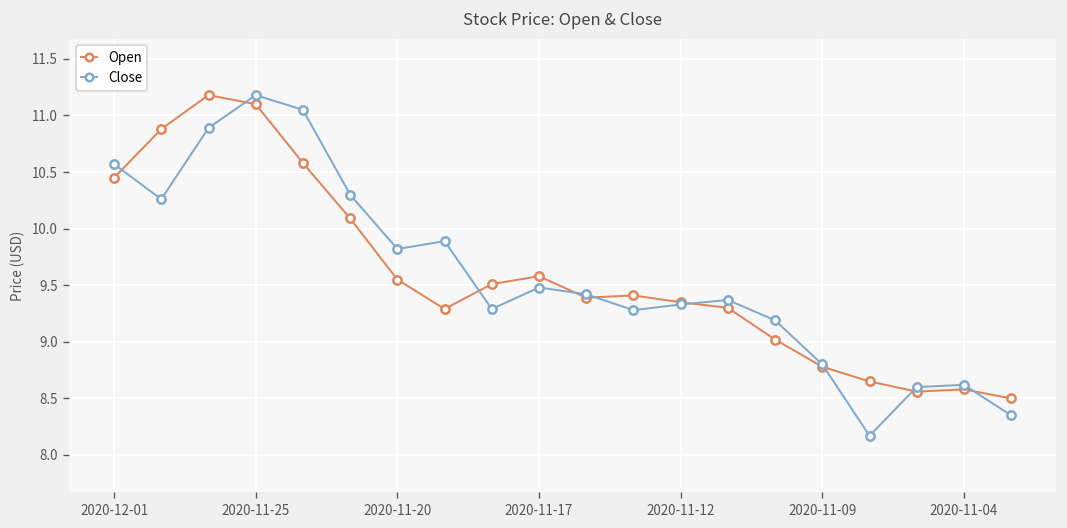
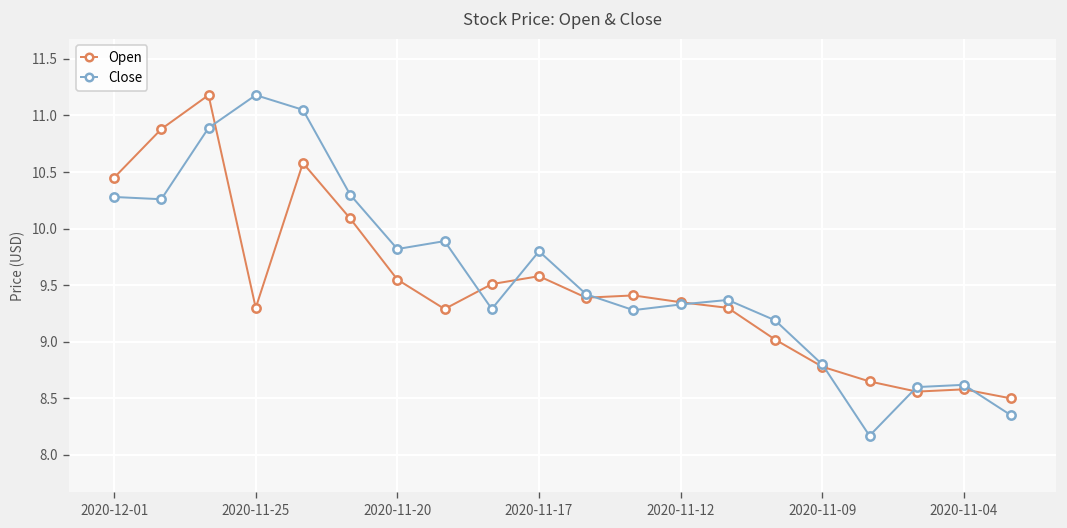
Close, 2020-12-01: 10.6 -> 10.3
Open, 2020-11-25: 11.1 -> 9.3
Close, 2020-11-17: 9.5 -> 9.8
